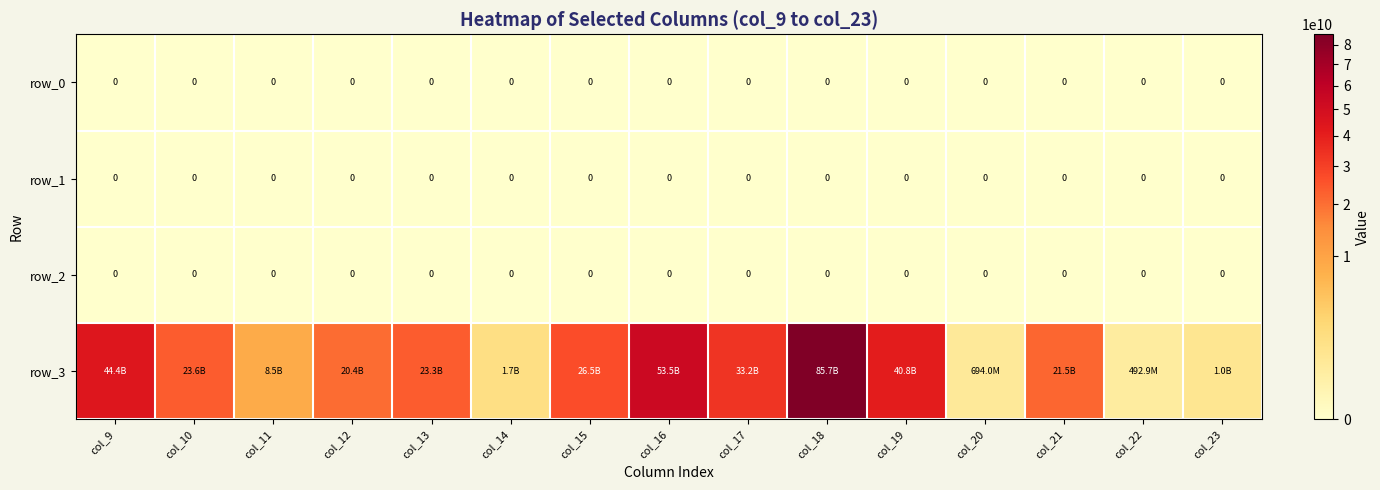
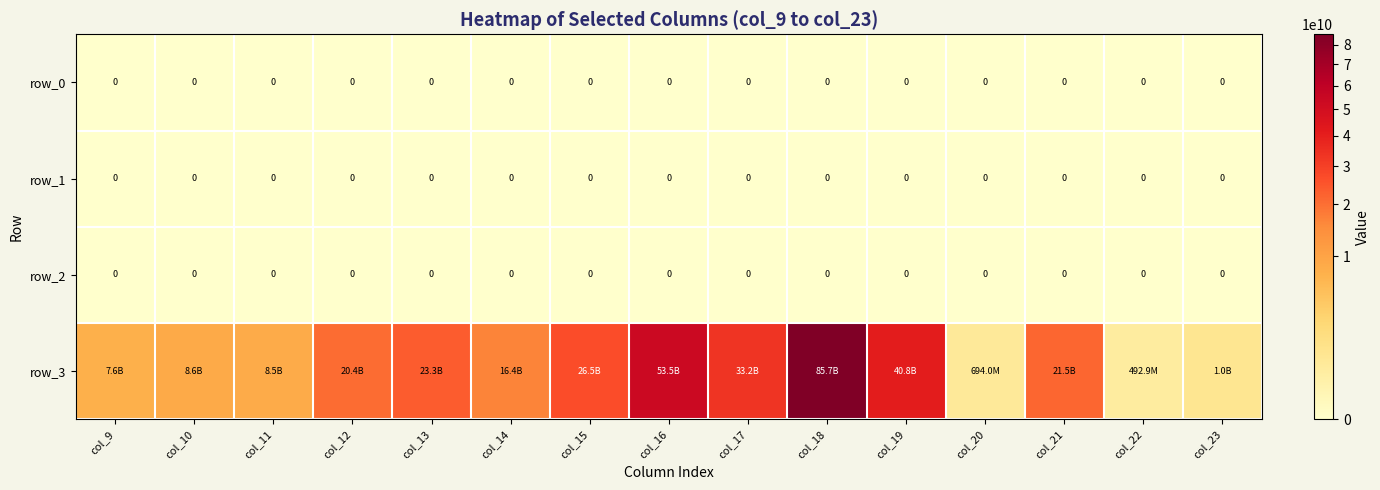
row_3, col_9: 44.4B -> 7.6B
row_3, col_10: 23.6B -> 8.6B
row_3, col_14: 1.7B -> 16.4B
